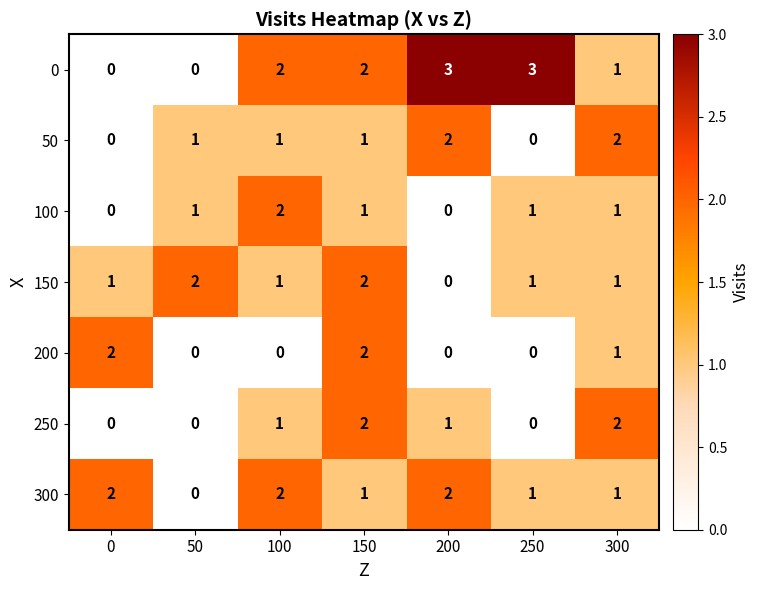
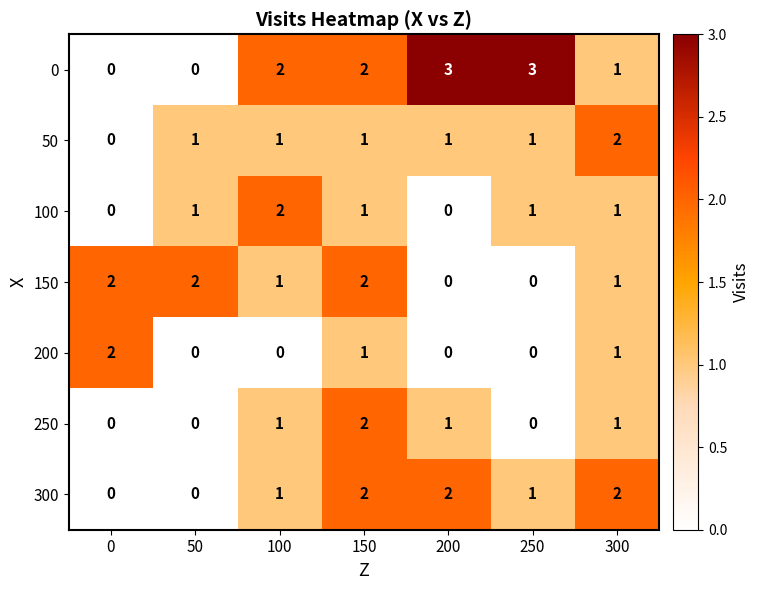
50, 200: 2 -> 1
50, 250: 0 -> 1
150, 0: 1 -> 2
150, 250: 1 -> 0
200, 150: 2 -> 1
250, 300: 2 -> 1
300, 0: 2 -> 0
300, 100: 2 -> 1
300, 150: 1 -> 2
300, 300: 1 -> 2
